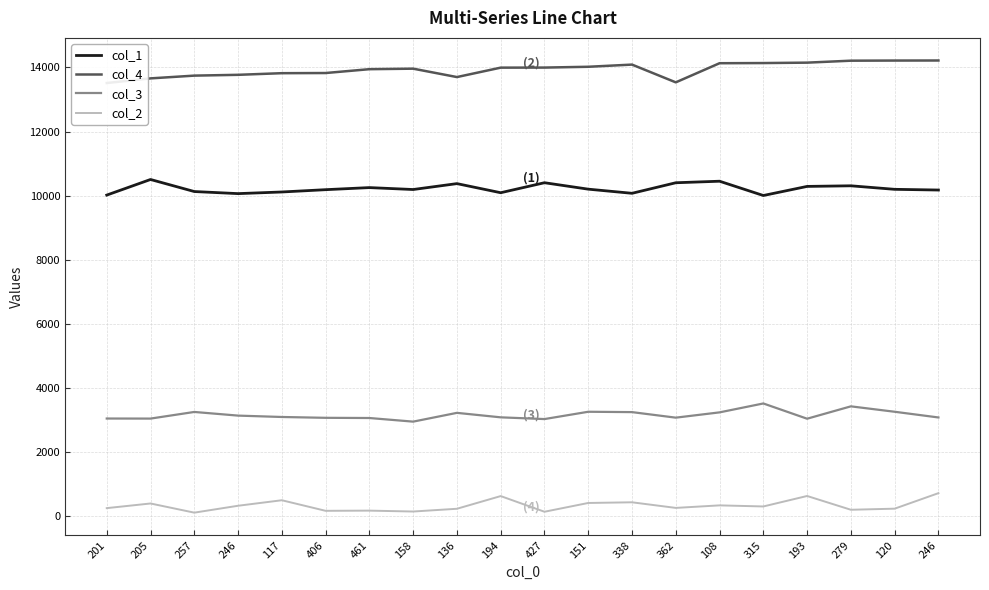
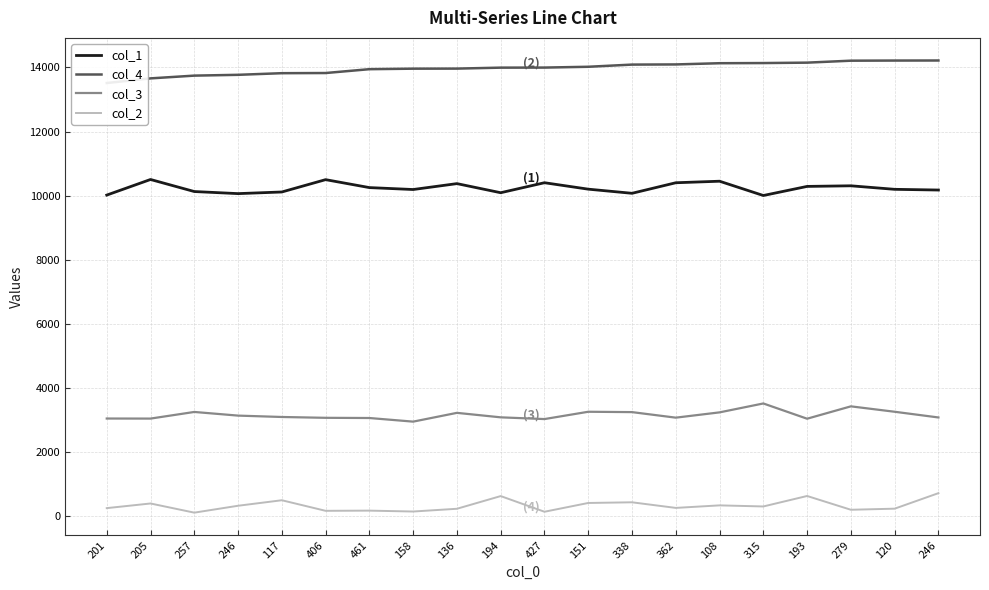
col_1, 406: 10200 -> 10500
col_4, 136: 13700 -> 14000
col_4, 362: 13500 -> 14100
